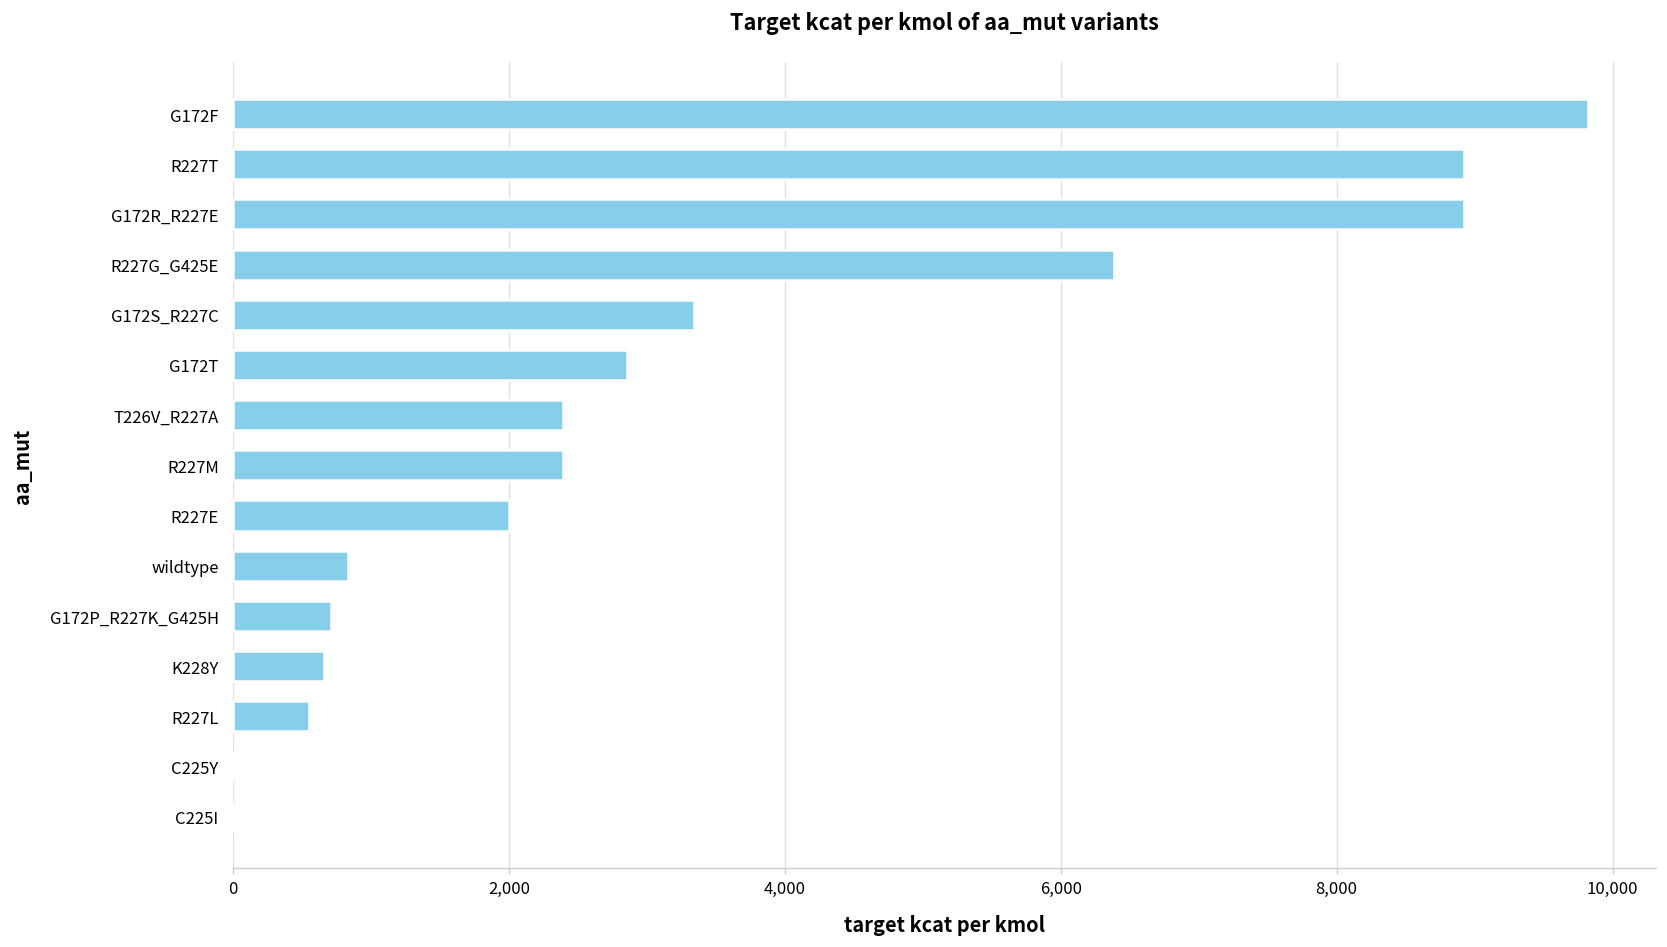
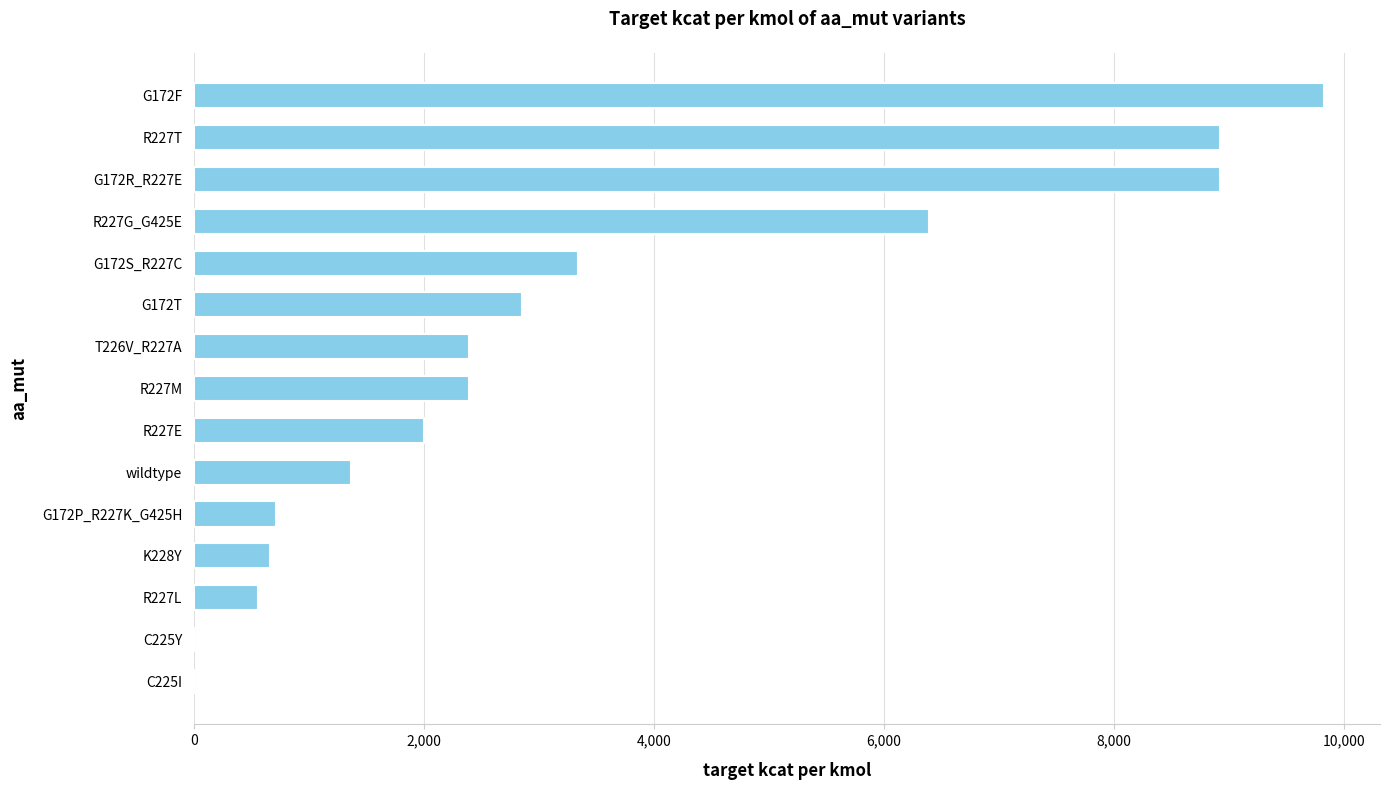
wildtype: 840 -> 1,360
